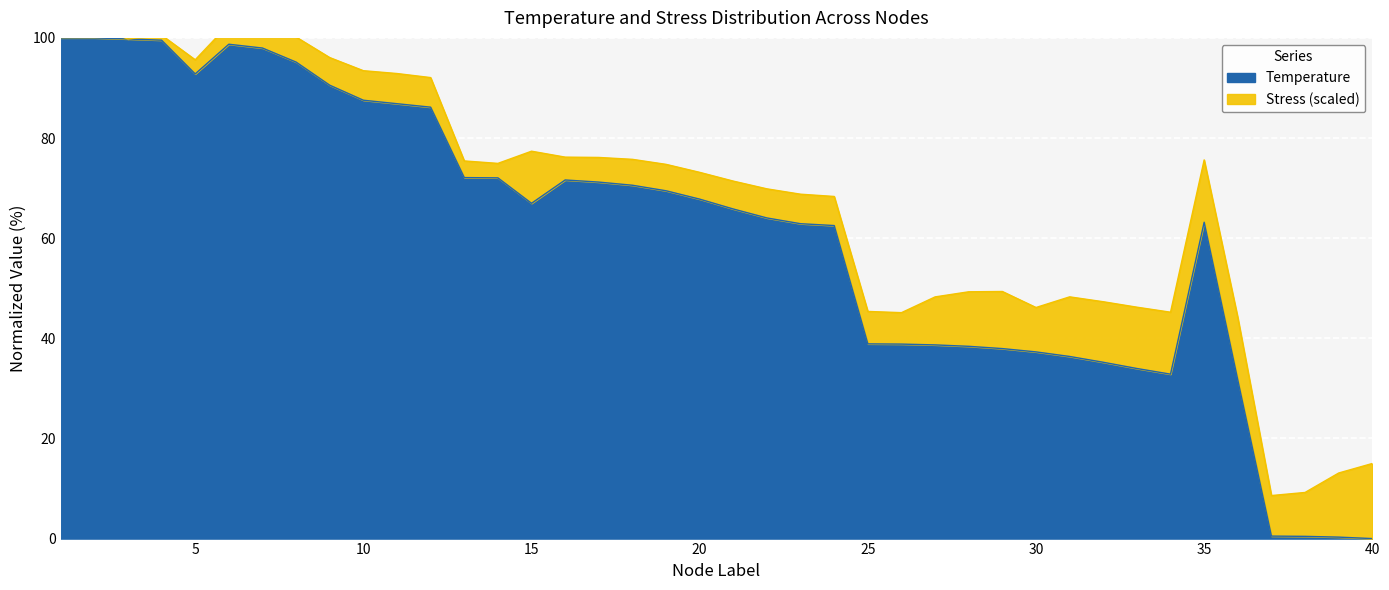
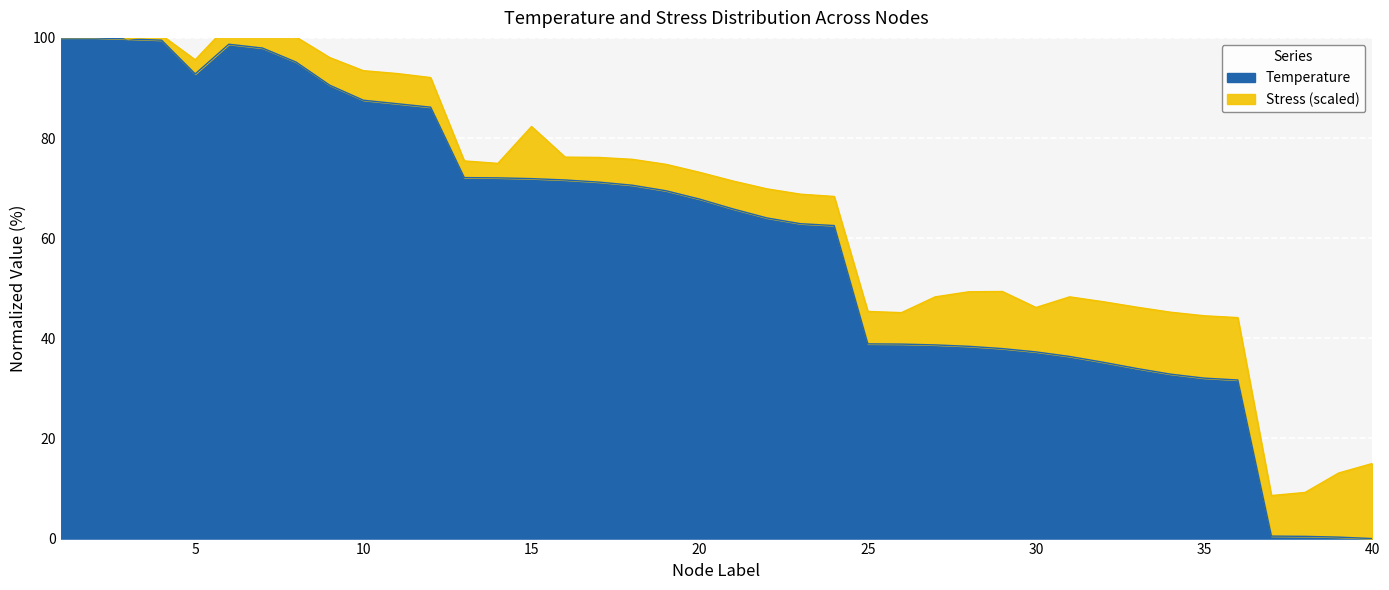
Temperature, 15: 67 -> 72
Temperature, 35: 63 -> 32
